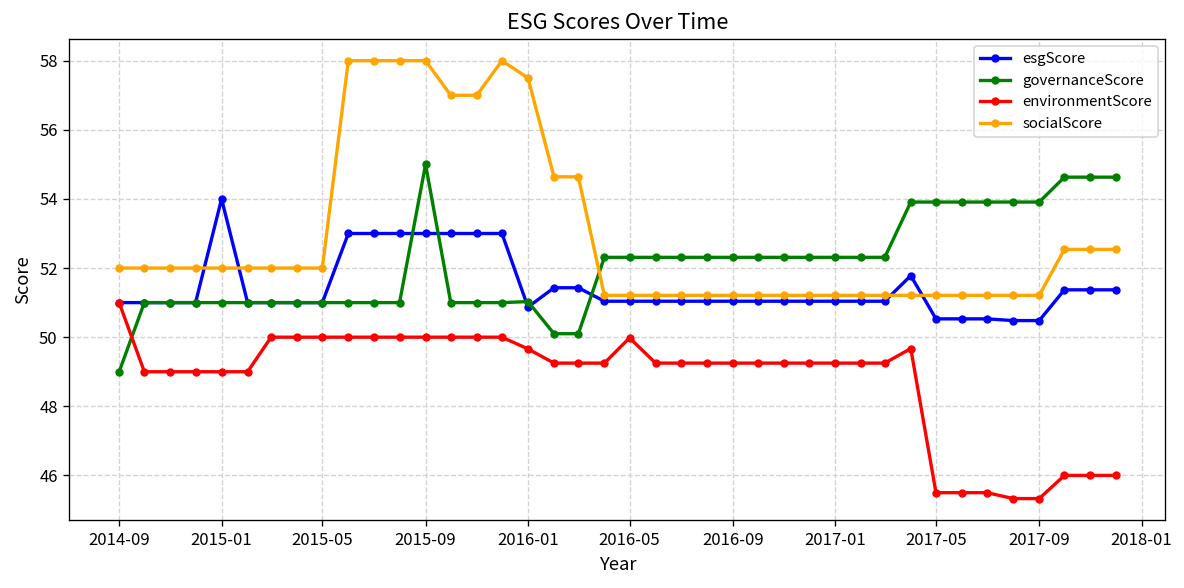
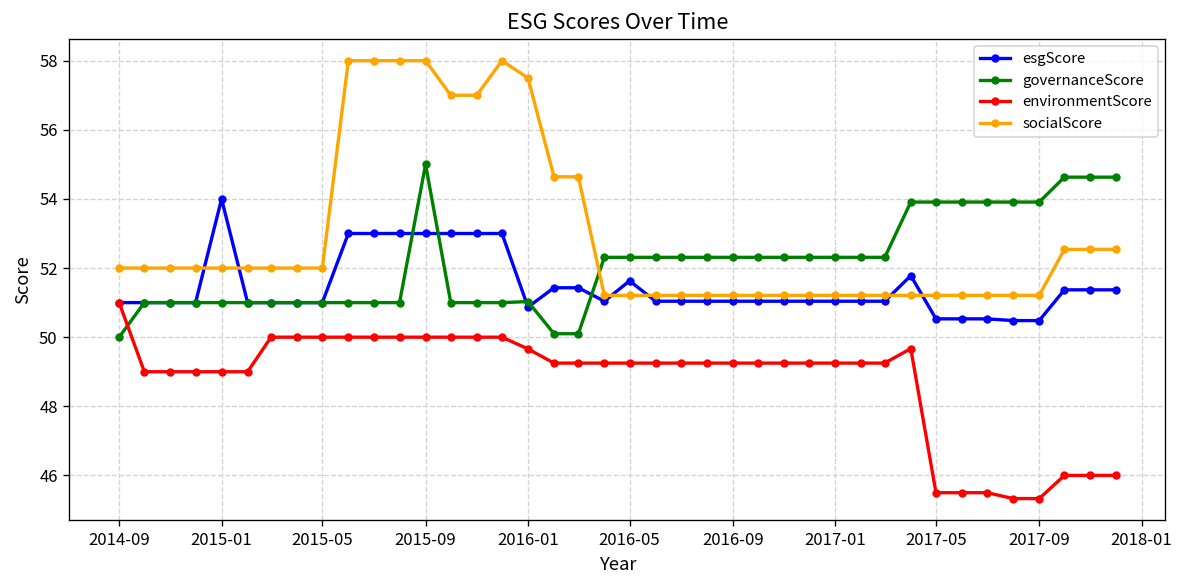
governanceScore, 2014-09: 49 -> 50
esgScore, 2016-05: 51.0 -> 51.6
environmentScore, 2016-05: 50.0 -> 49.3
